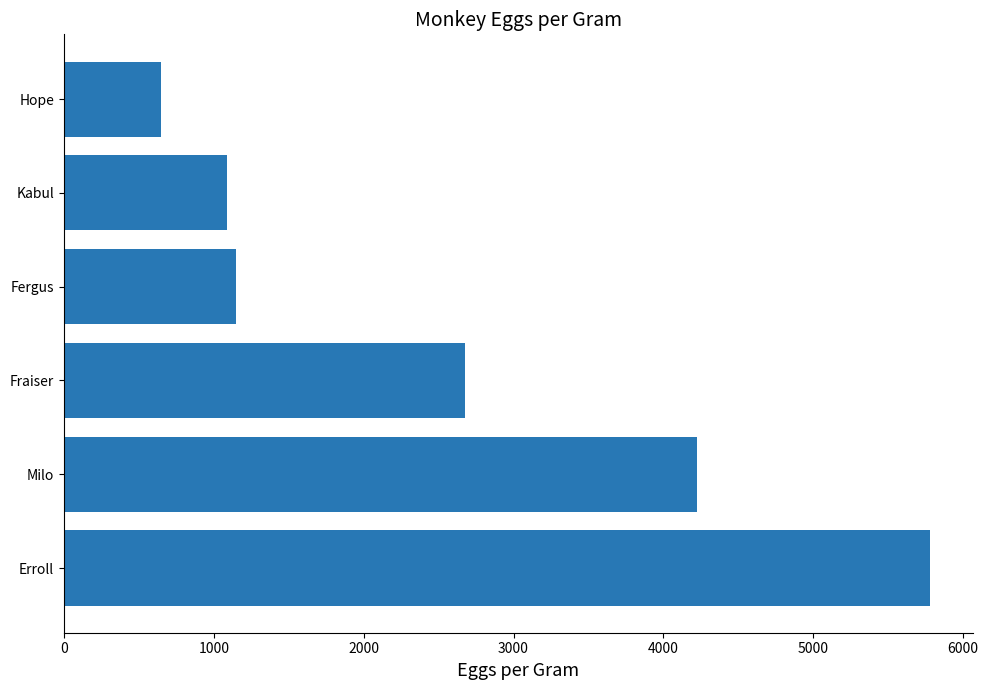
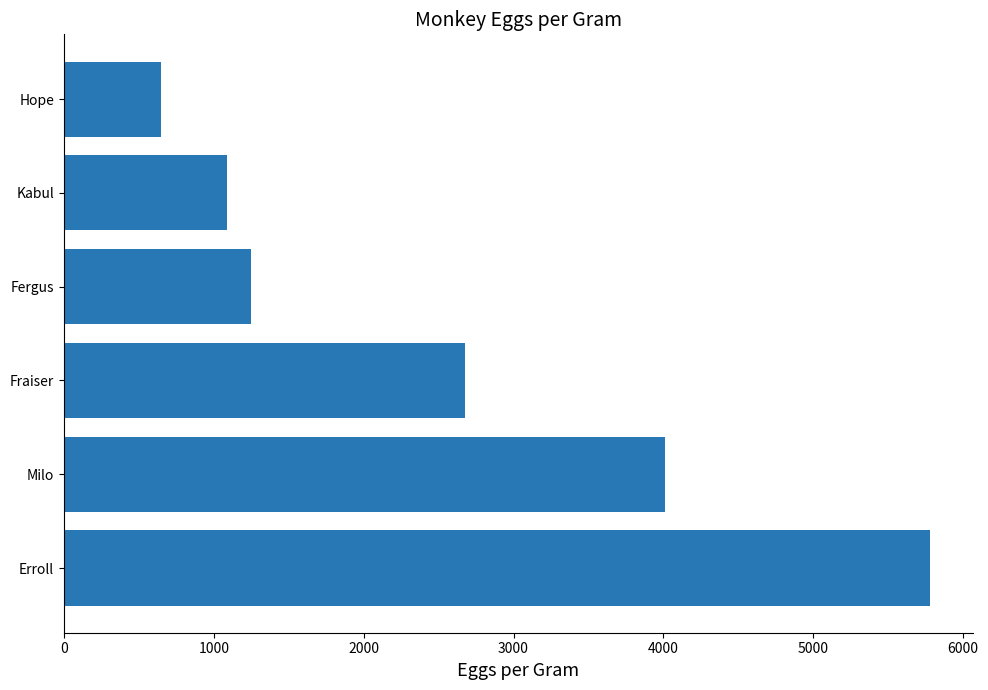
Fergus: 1150 -> 1250
Milo: 4230 -> 4010
